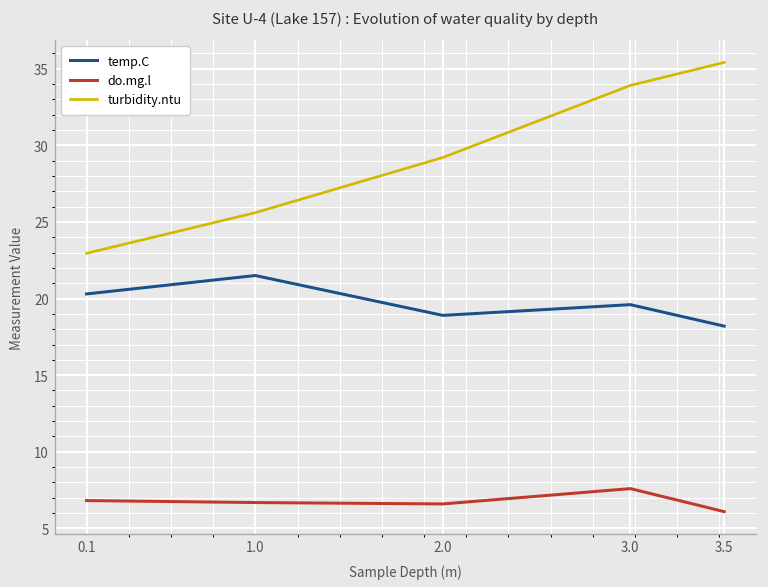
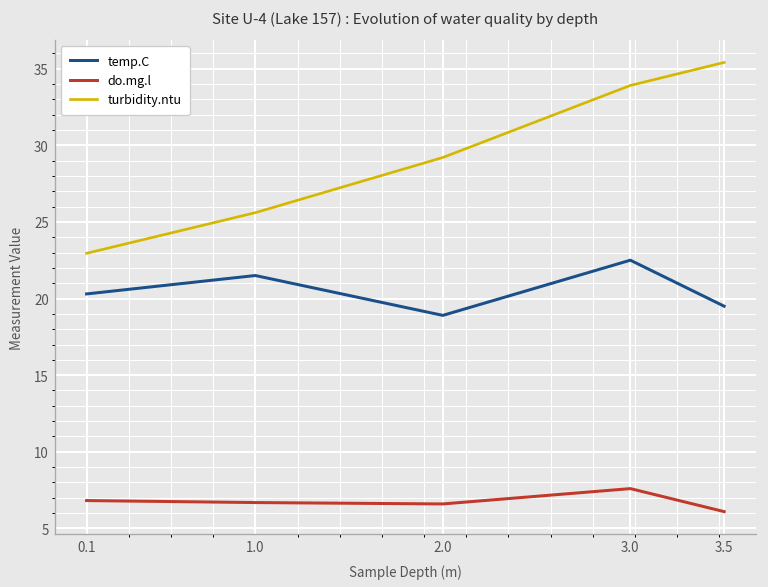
temp.C, 3.0: 19.6 -> 22.5
temp.C, 3.5: 18.2 -> 19.5
